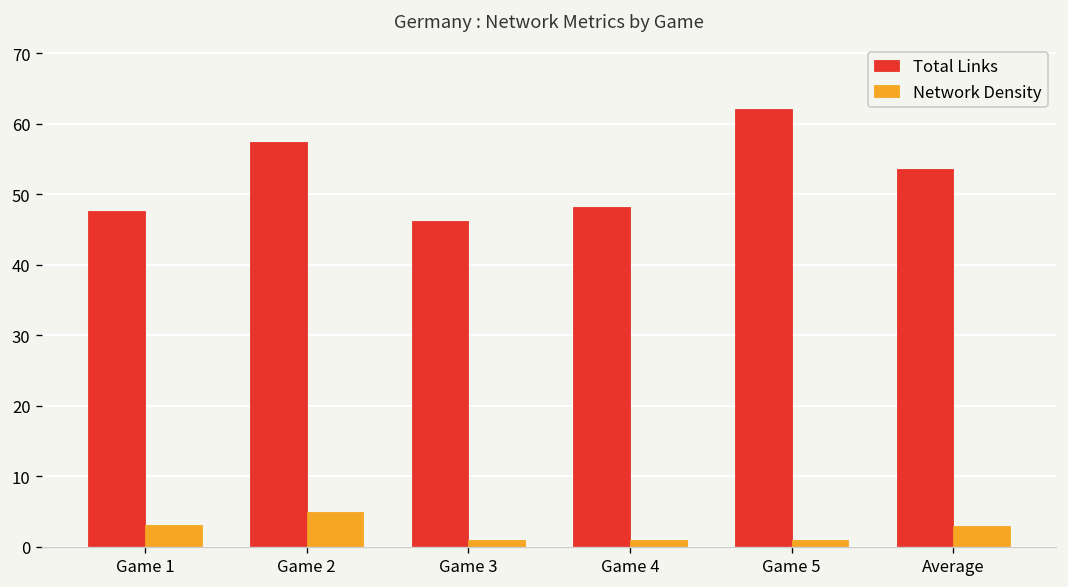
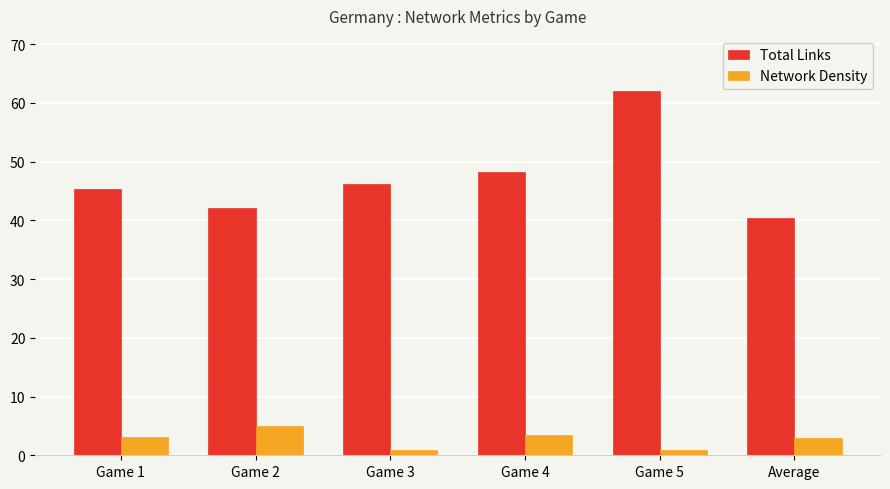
Total Links, Game 1: 48 -> 45
Total Links, Game 2: 57 -> 42
Network Density, Game 4: 1 -> 3
Total Links, Average: 54 -> 40
